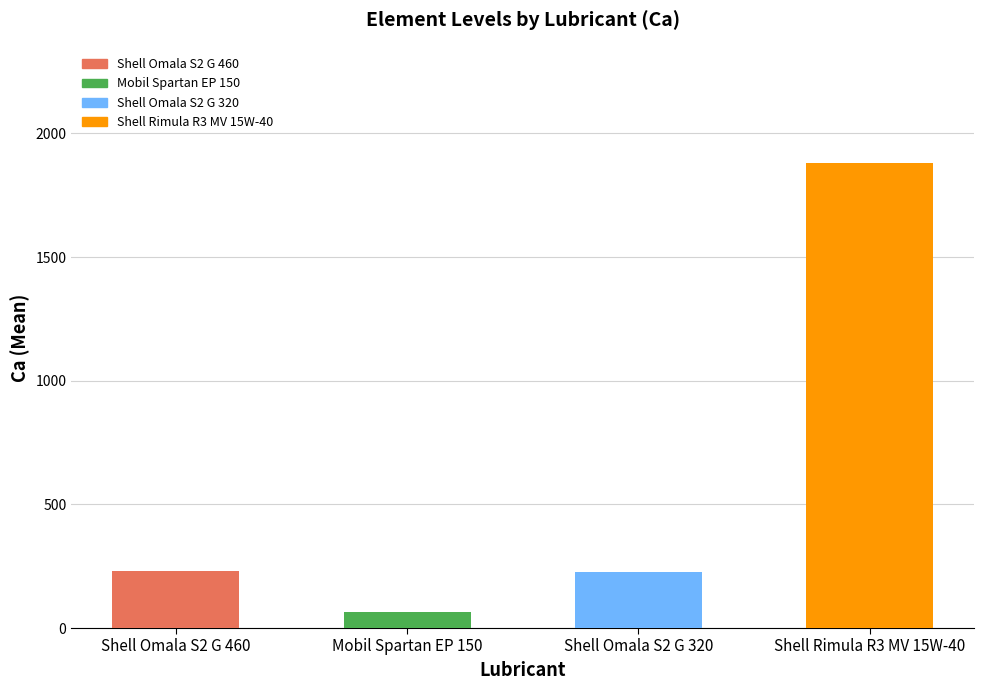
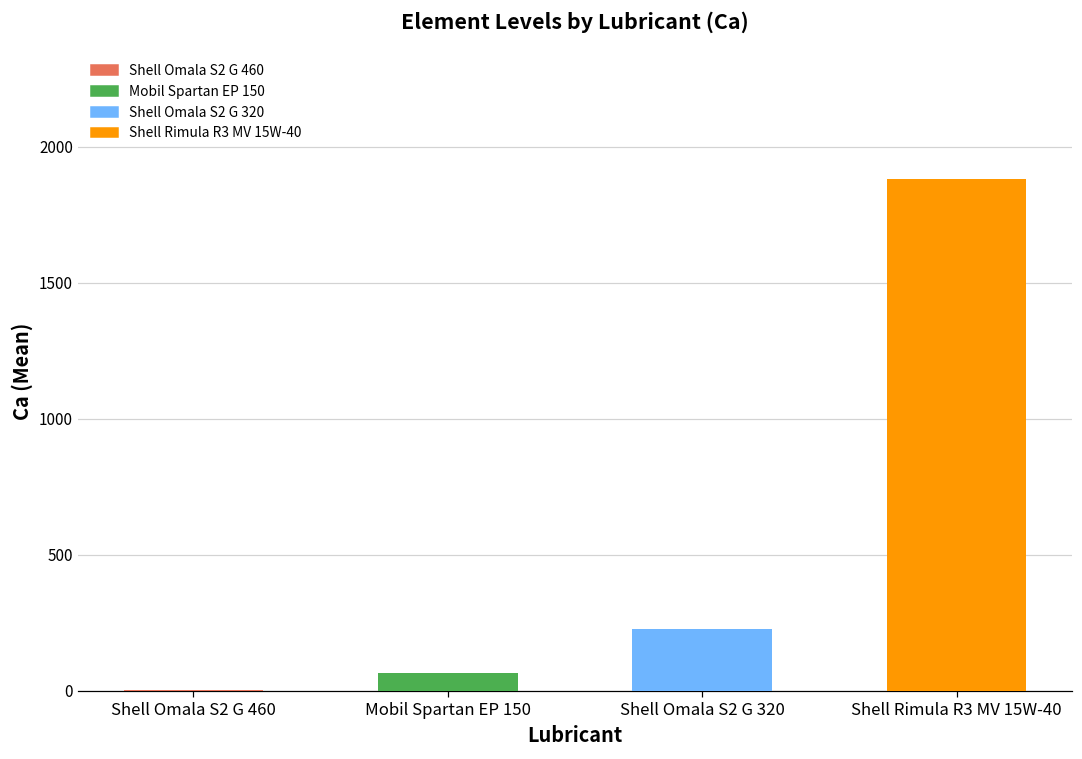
Shell Omala S2 G 460: 230 -> 0
